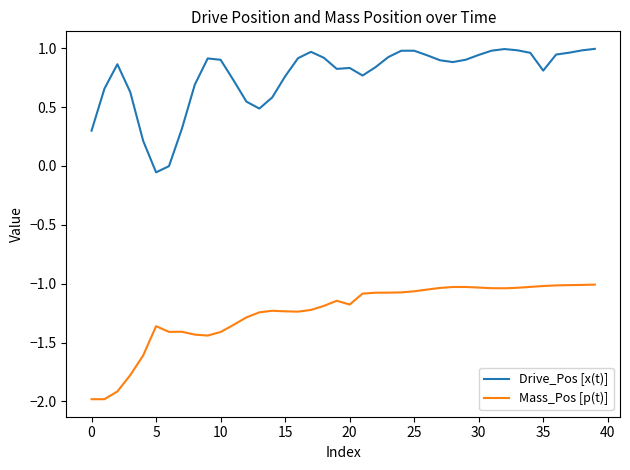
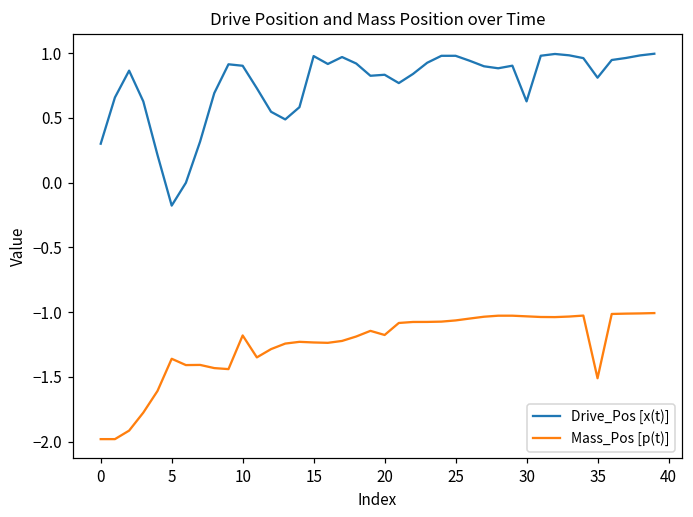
Drive_Pos [x(t)], 5: -0.05 -> -0.18
Mass_Pos [p(t)], 10: -1.41 -> -1.18
Drive_Pos [x(t)], 15: 0.76 -> 0.98
Drive_Pos [x(t)], 30: 0.94 -> 0.63
Mass_Pos [p(t)], 35: -1.02 -> -1.51
